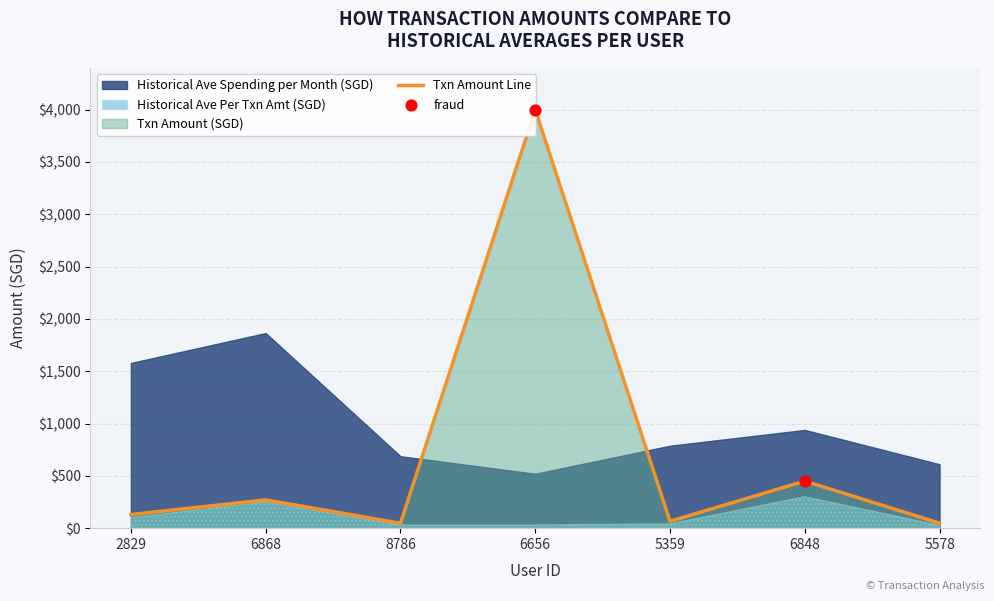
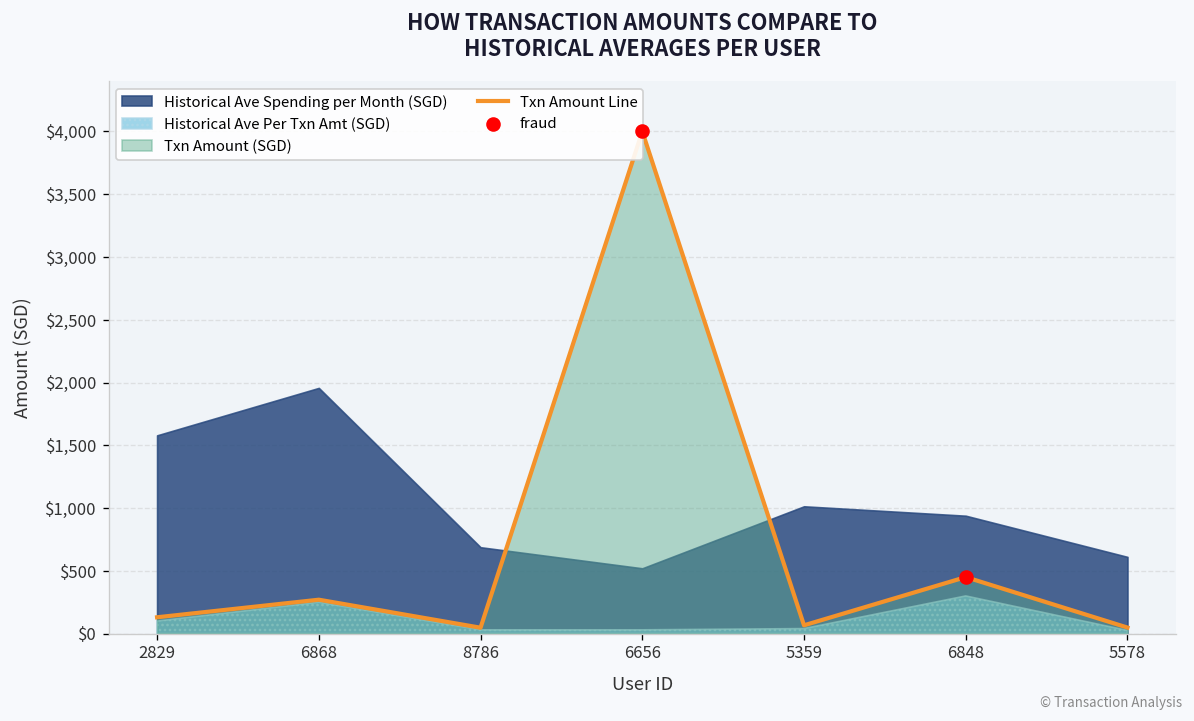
Historical Ave Spending per Month (SGD), 6868: $1,870 -> $1,960
Historical Ave Spending per Month (SGD), 5359: $790 -> $1,010
